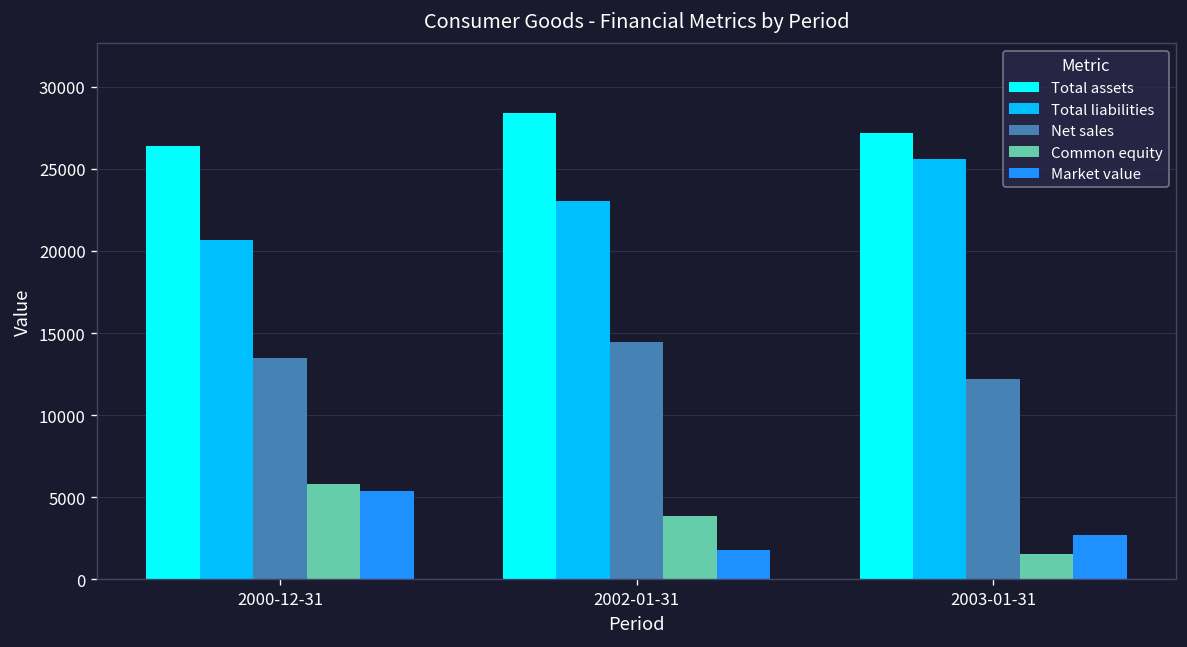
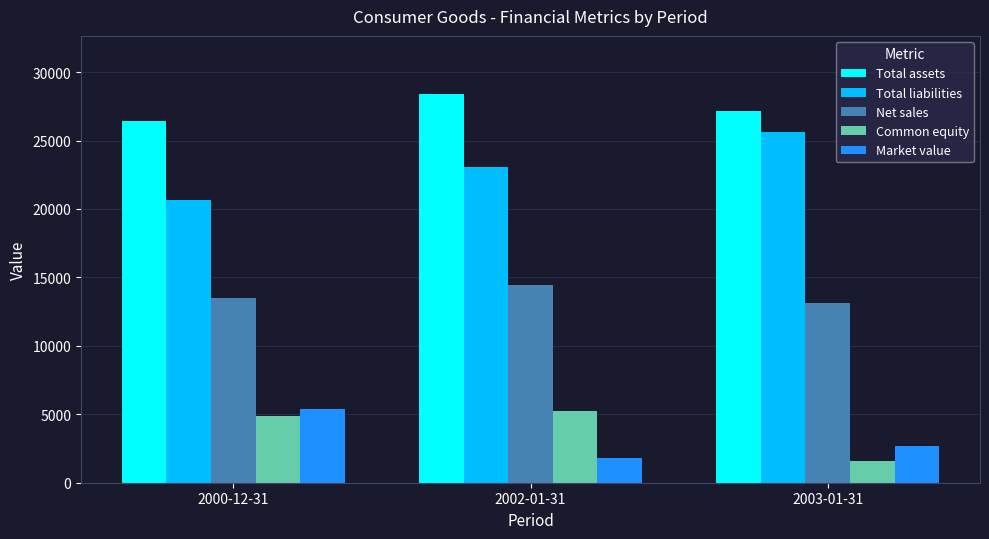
Common equity, 2000-12-31: 5800 -> 4900
Common equity, 2002-01-31: 3900 -> 5200
Net sales, 2003-01-31: 12200 -> 13100
